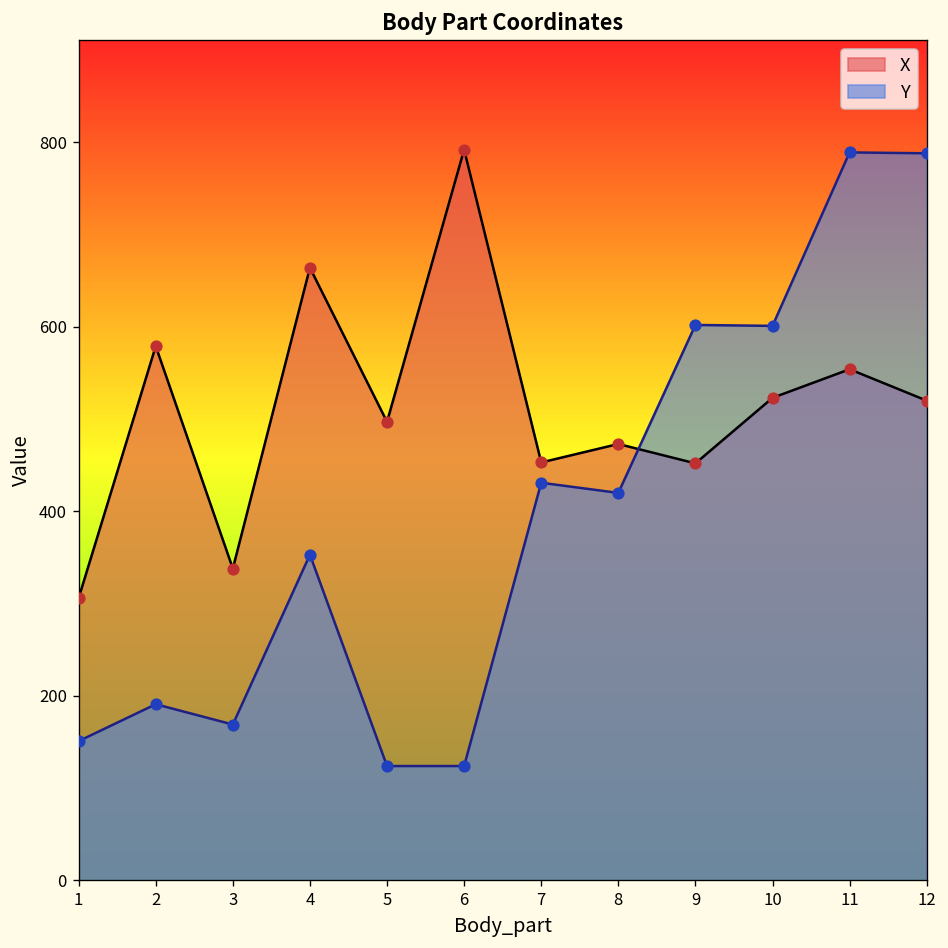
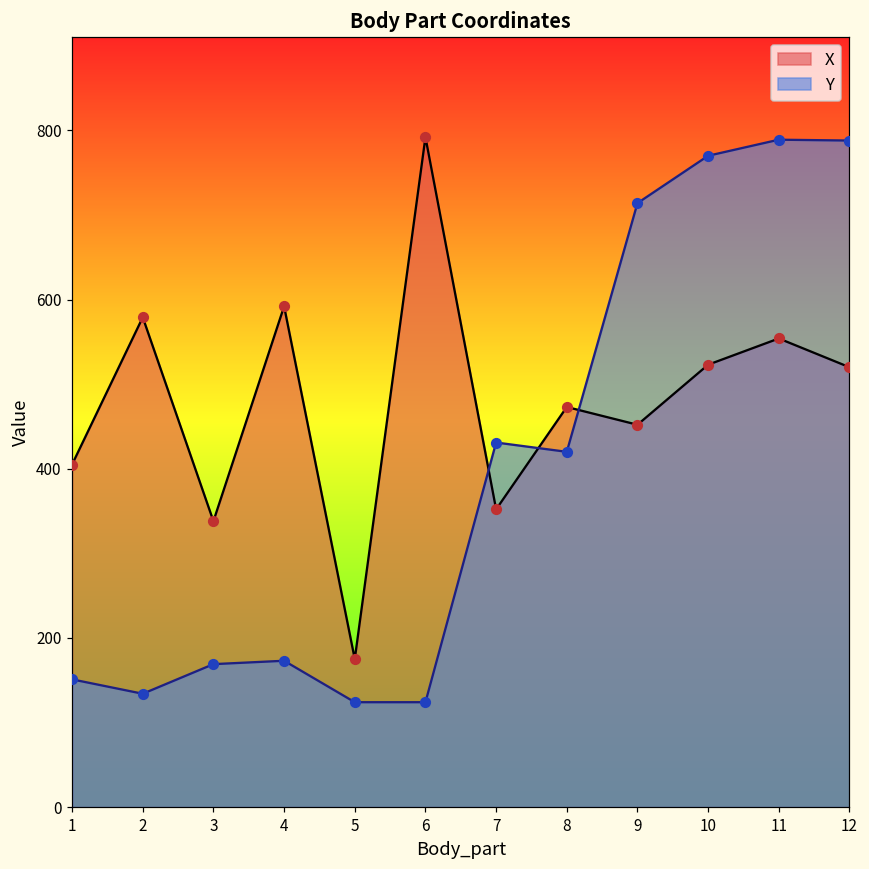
X, 1: 310 -> 410
Y, 2: 190 -> 130
X, 4: 660 -> 590
Y, 4: 350 -> 170
X, 5: 500 -> 180
X, 7: 450 -> 350
Y, 9: 600 -> 710
Y, 10: 600 -> 770
